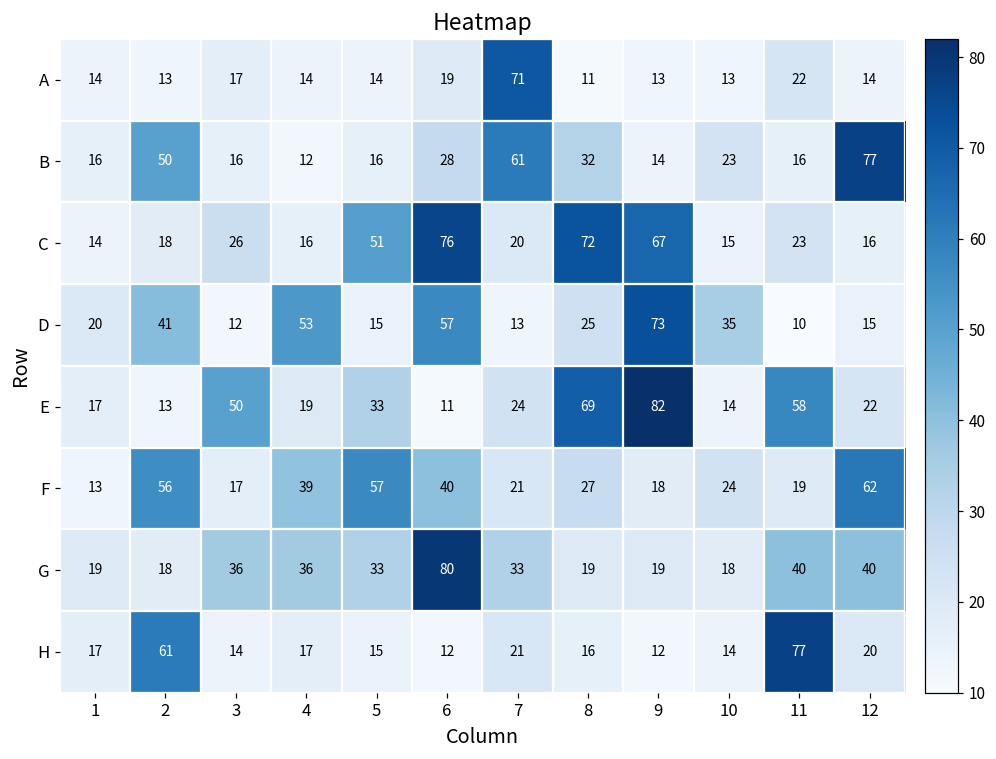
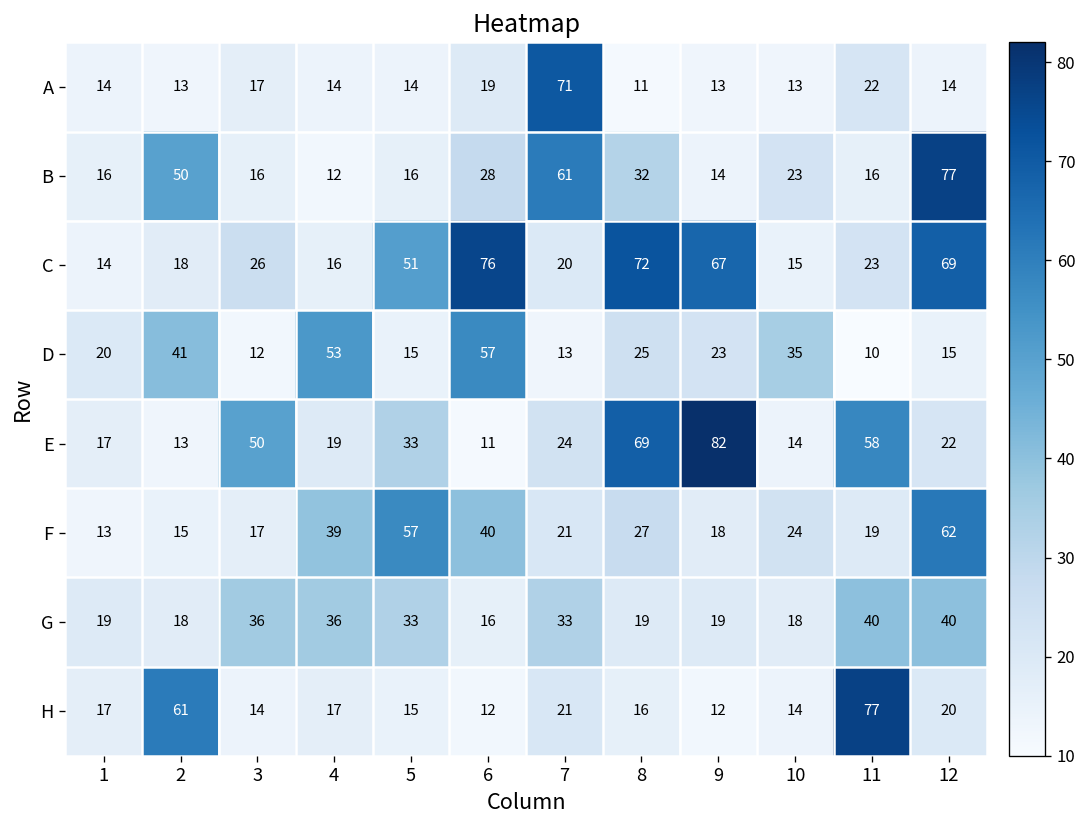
C, 12: 16 -> 69
D, 9: 73 -> 23
F, 2: 56 -> 15
G, 6: 80 -> 16
